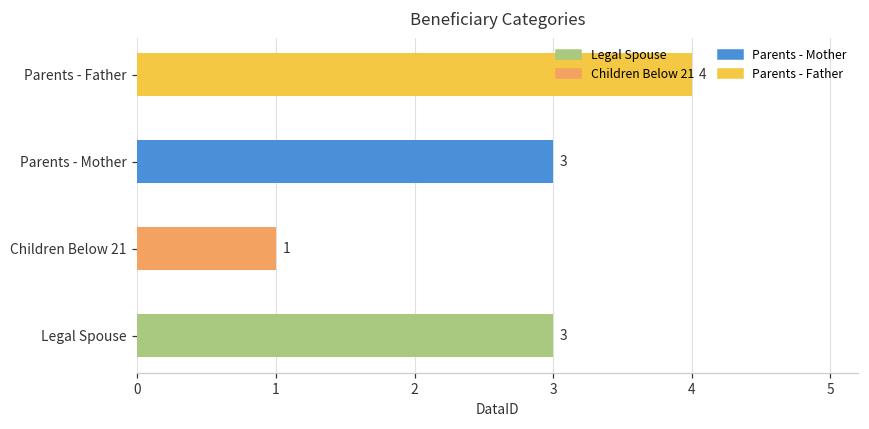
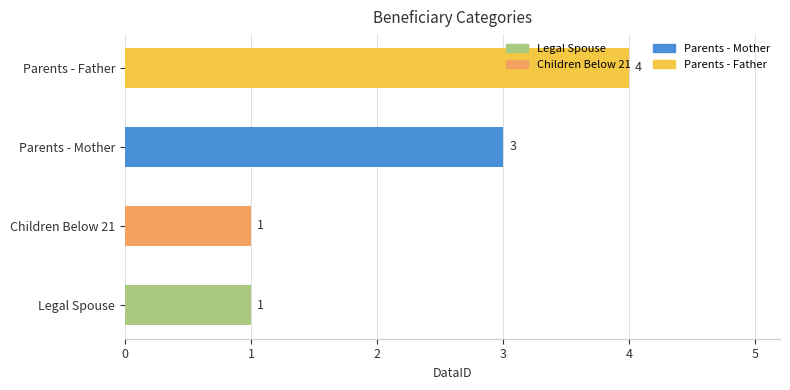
Legal Spouse: 3 -> 1
